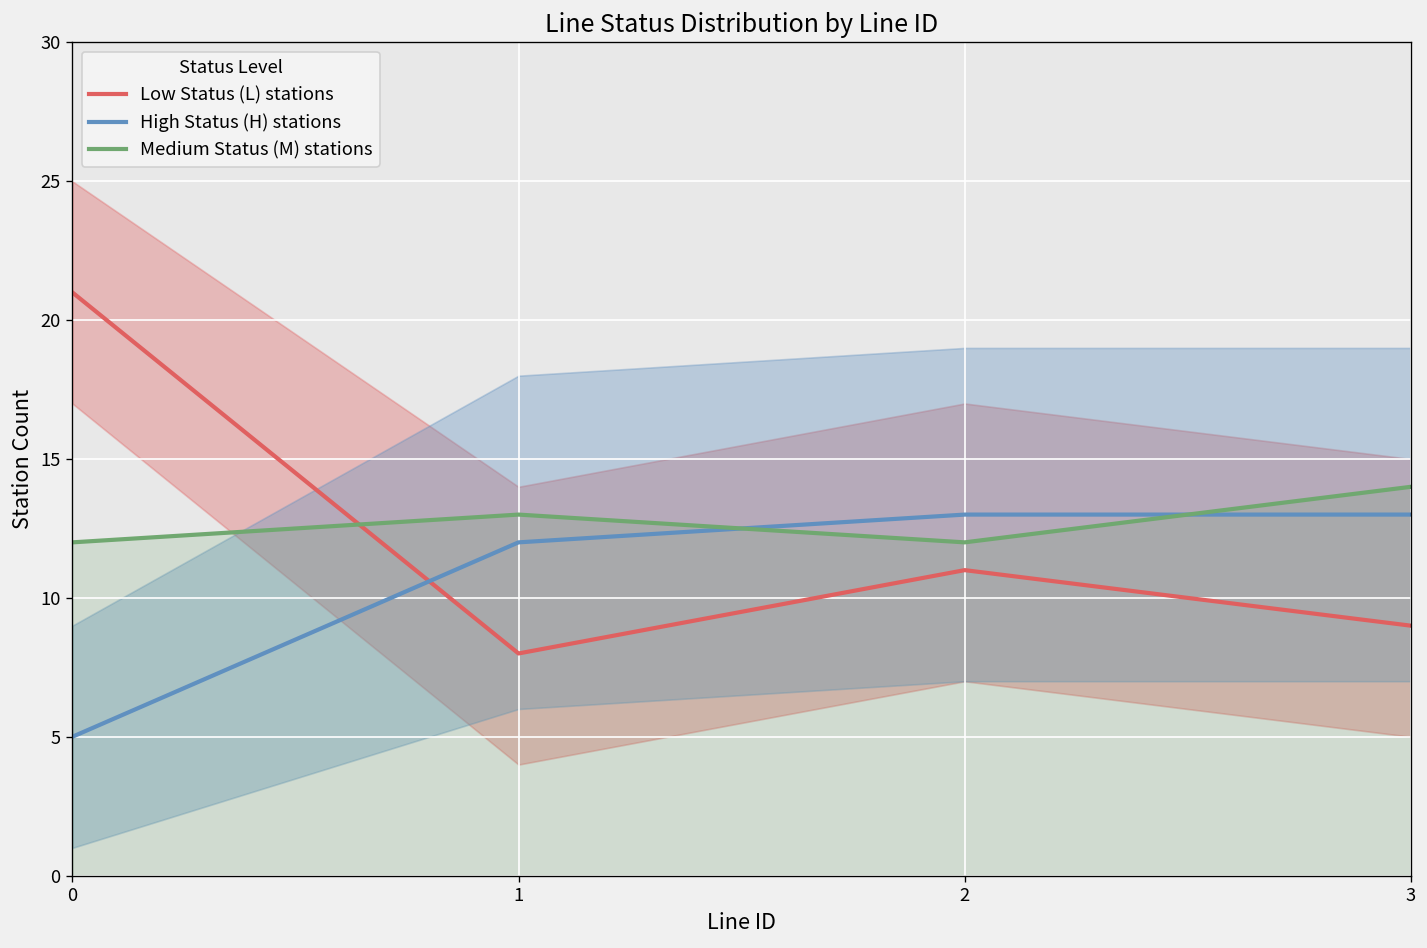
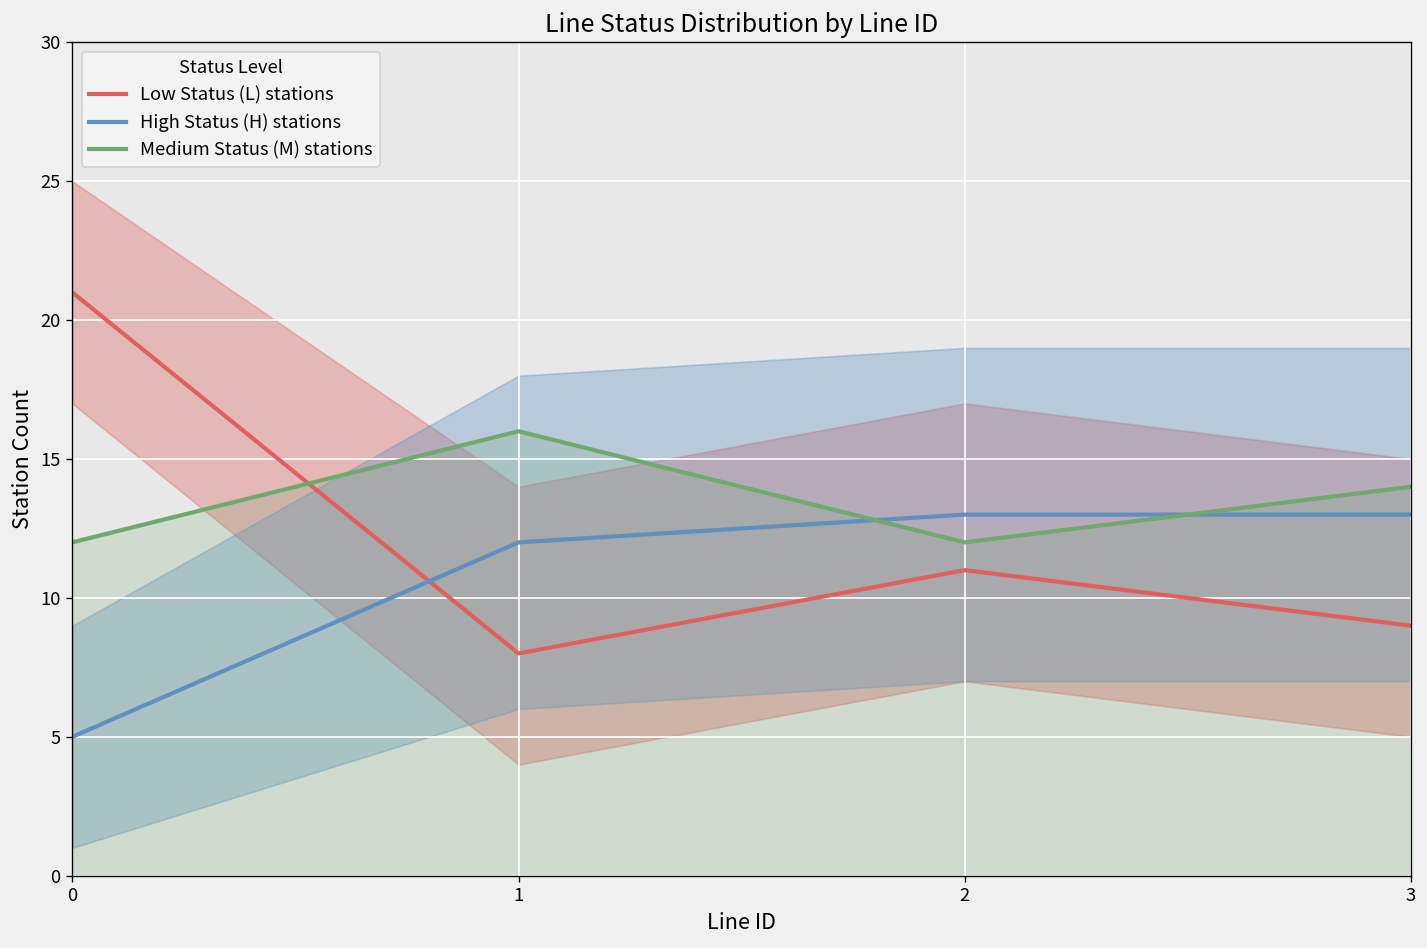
Medium Status (M) stations, 1: 13 -> 16
